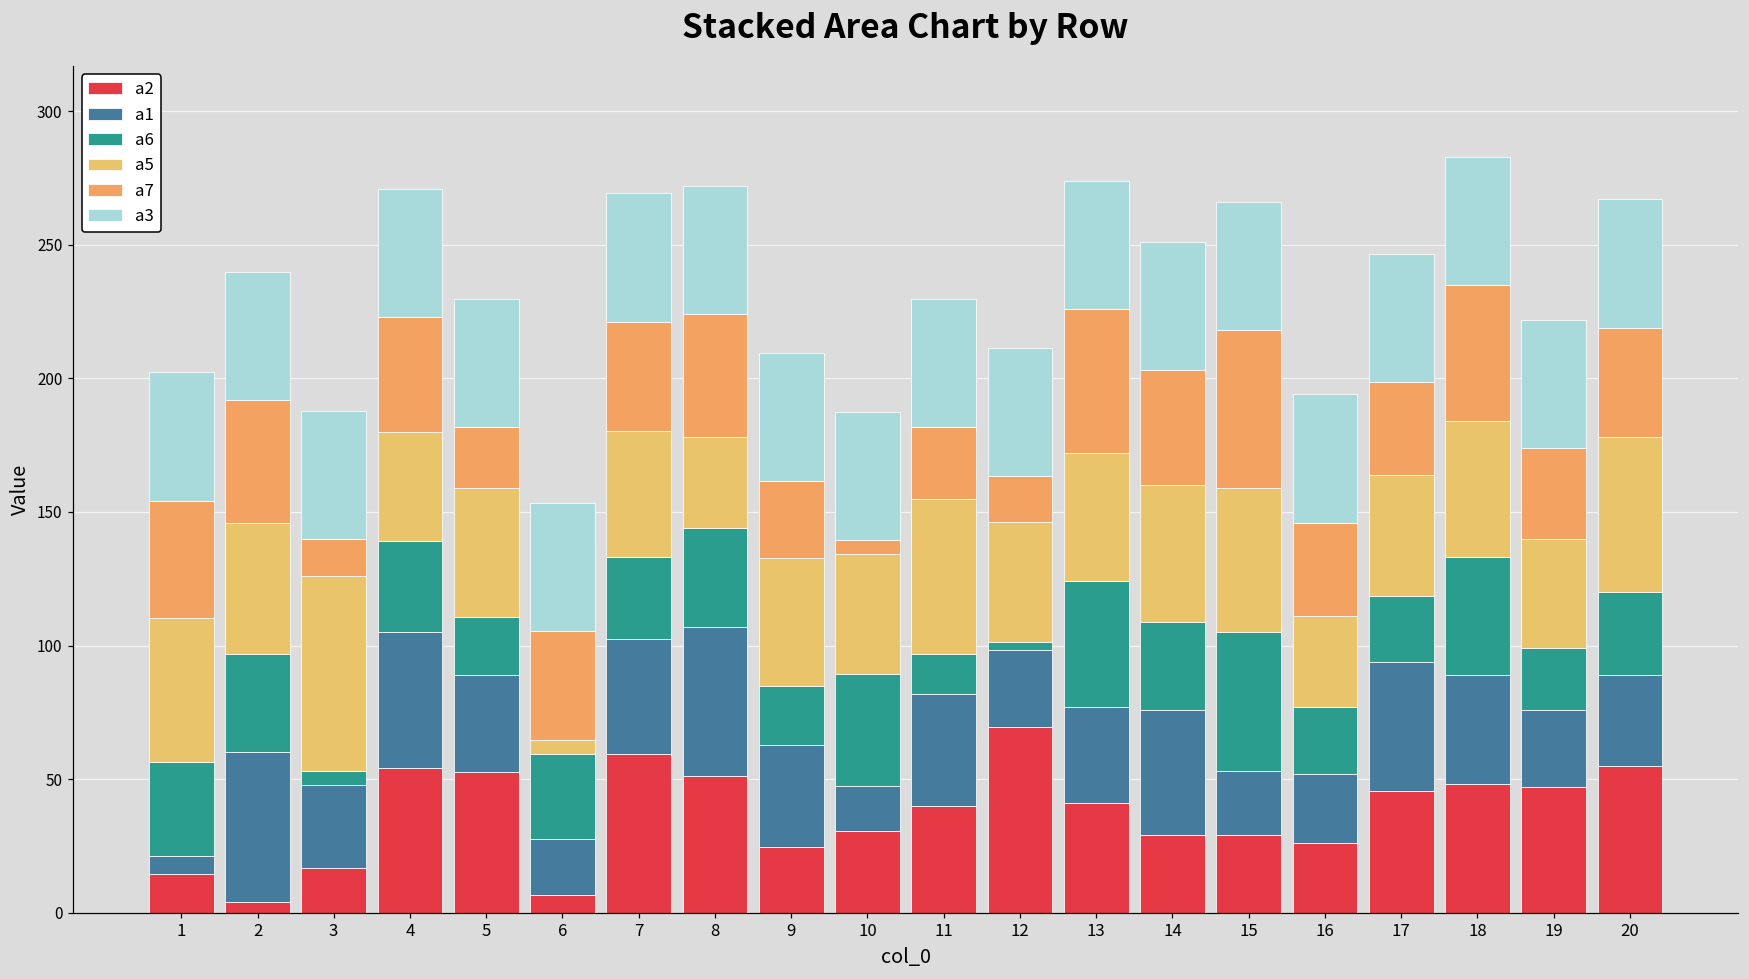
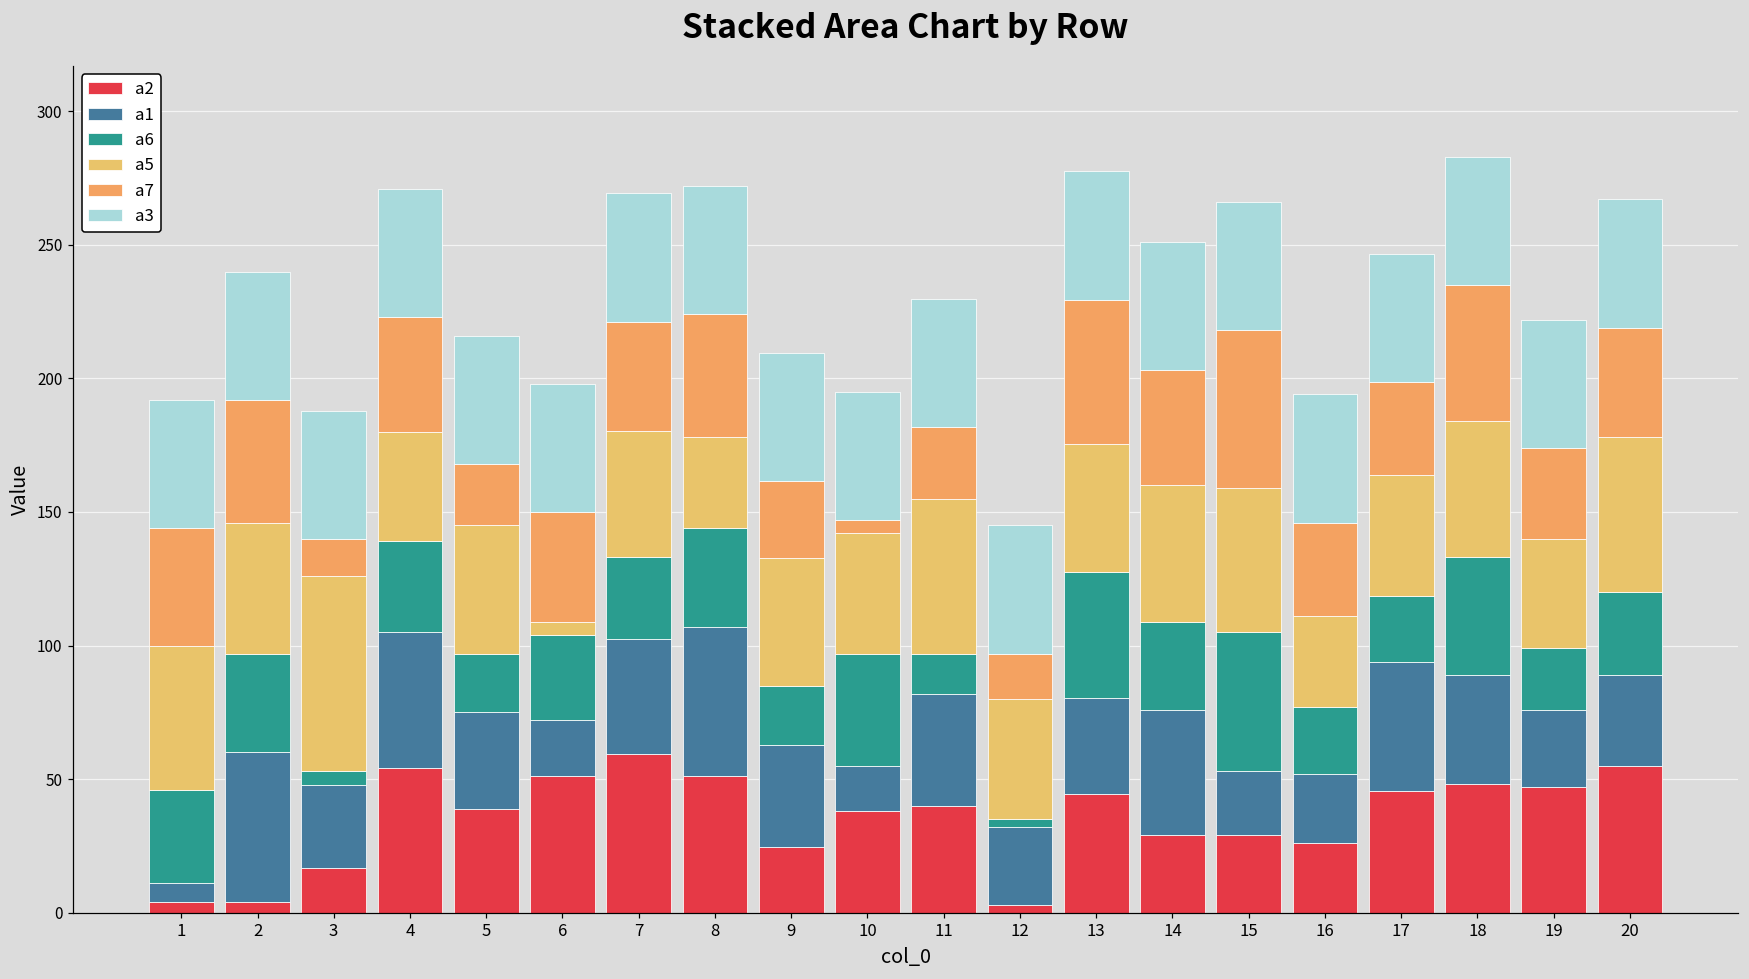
a2, 1: 14 -> 4
a2, 5: 53 -> 39
a2, 6: 7 -> 51
a2, 10: 30 -> 38
a2, 12: 69 -> 3
a2, 13: 41 -> 45
